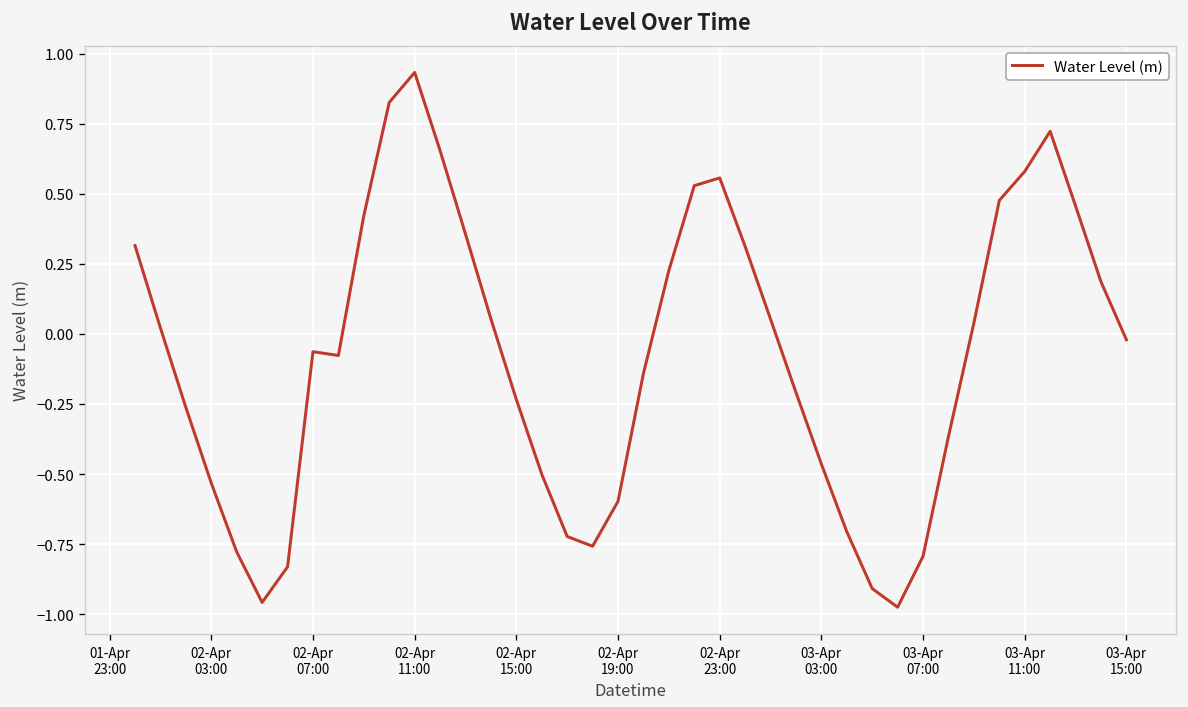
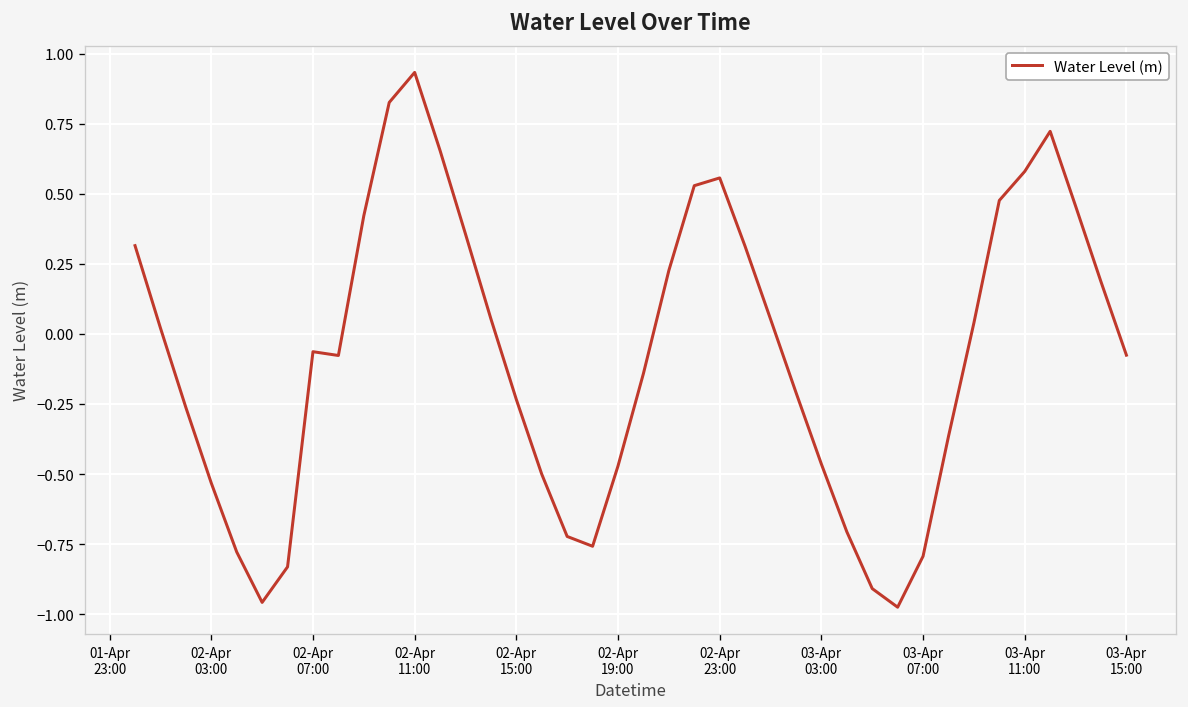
02-Apr 19:00: -0.60 -> -0.47
03-Apr 15:00: -0.02 -> -0.08
